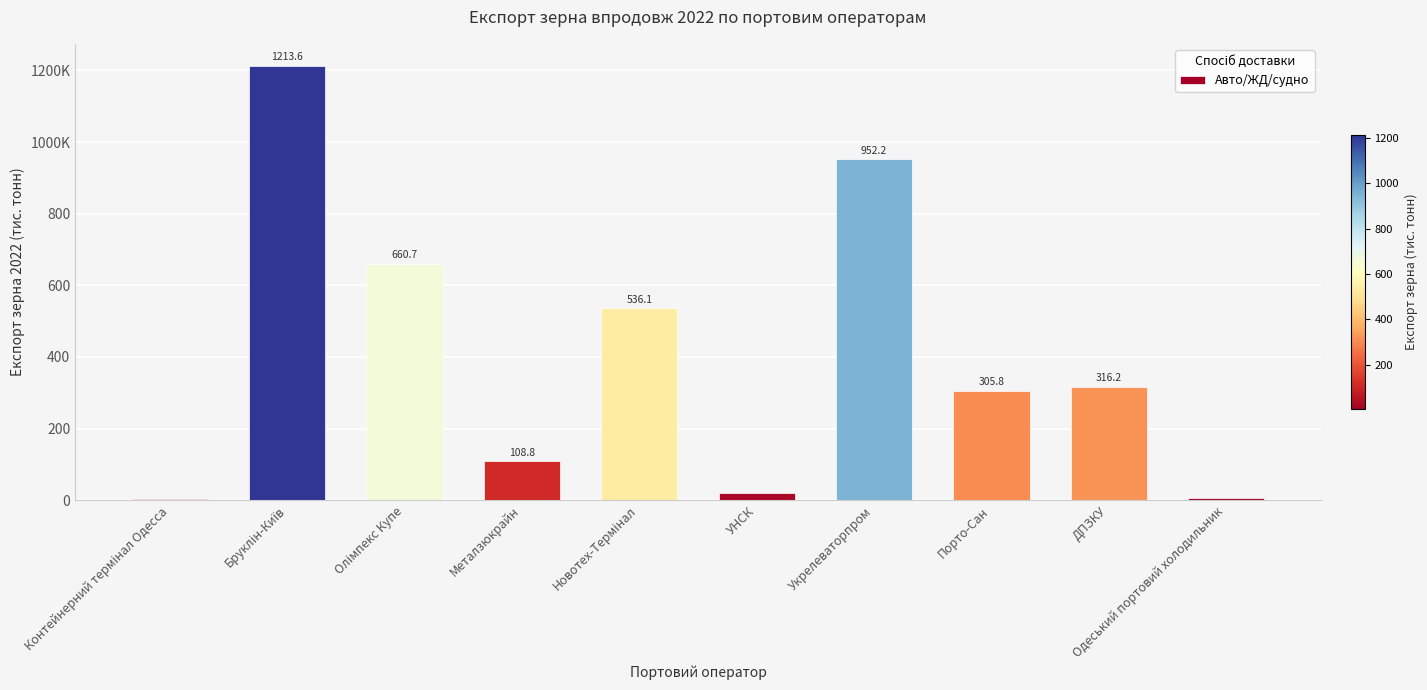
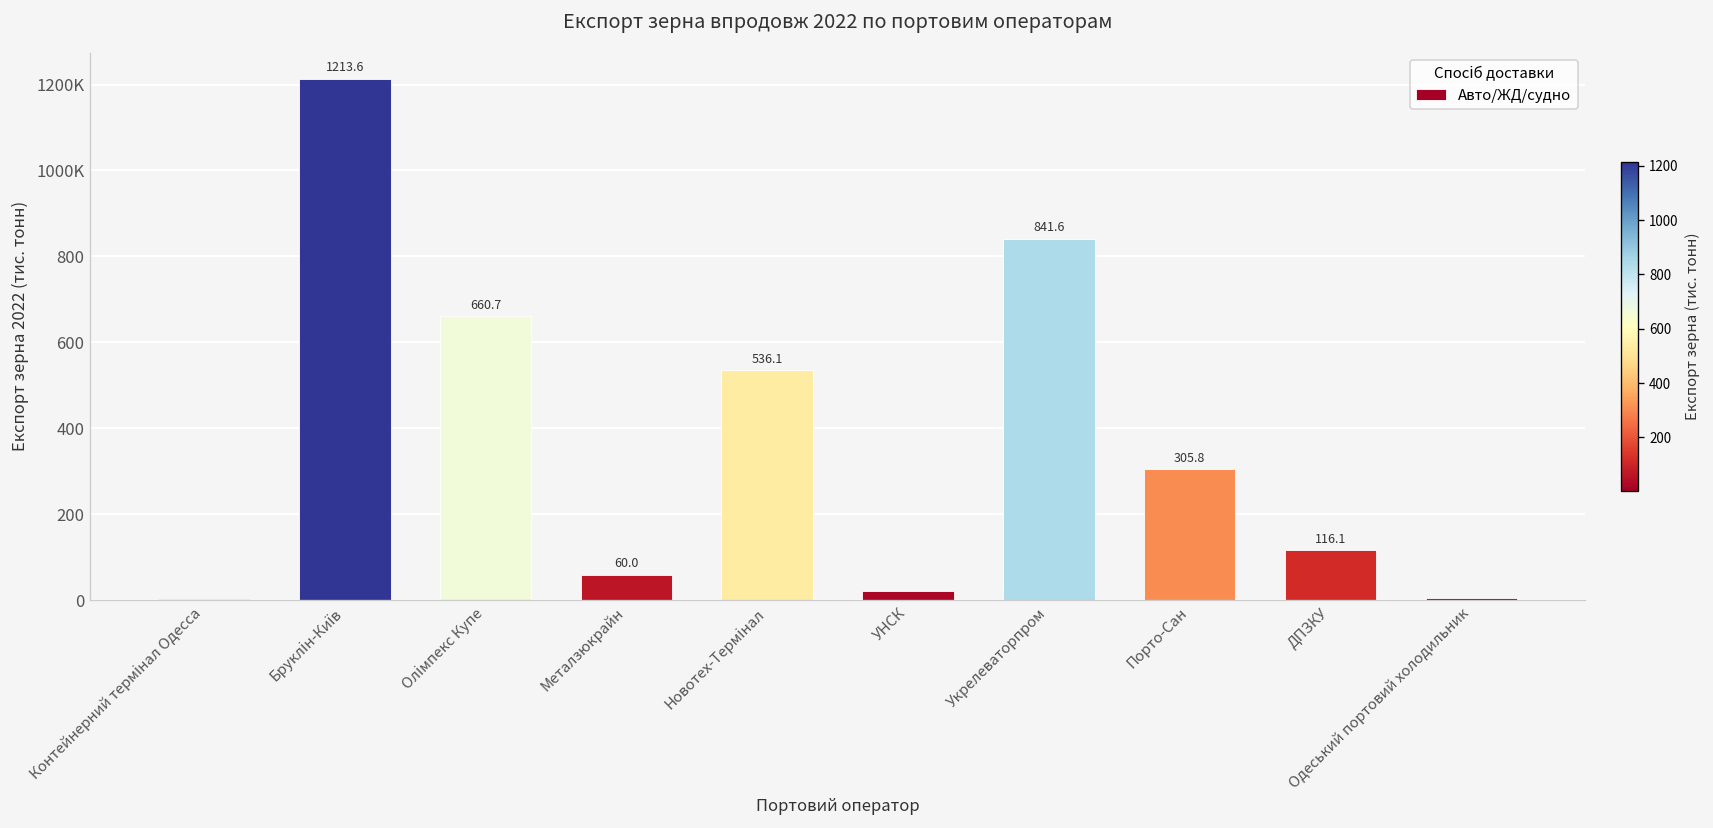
Металзюкрайн: 108.8 -> 60.0
Укрелеваторпром: 952.2 -> 841.6
ДПЗКУ: 316.2 -> 116.1
